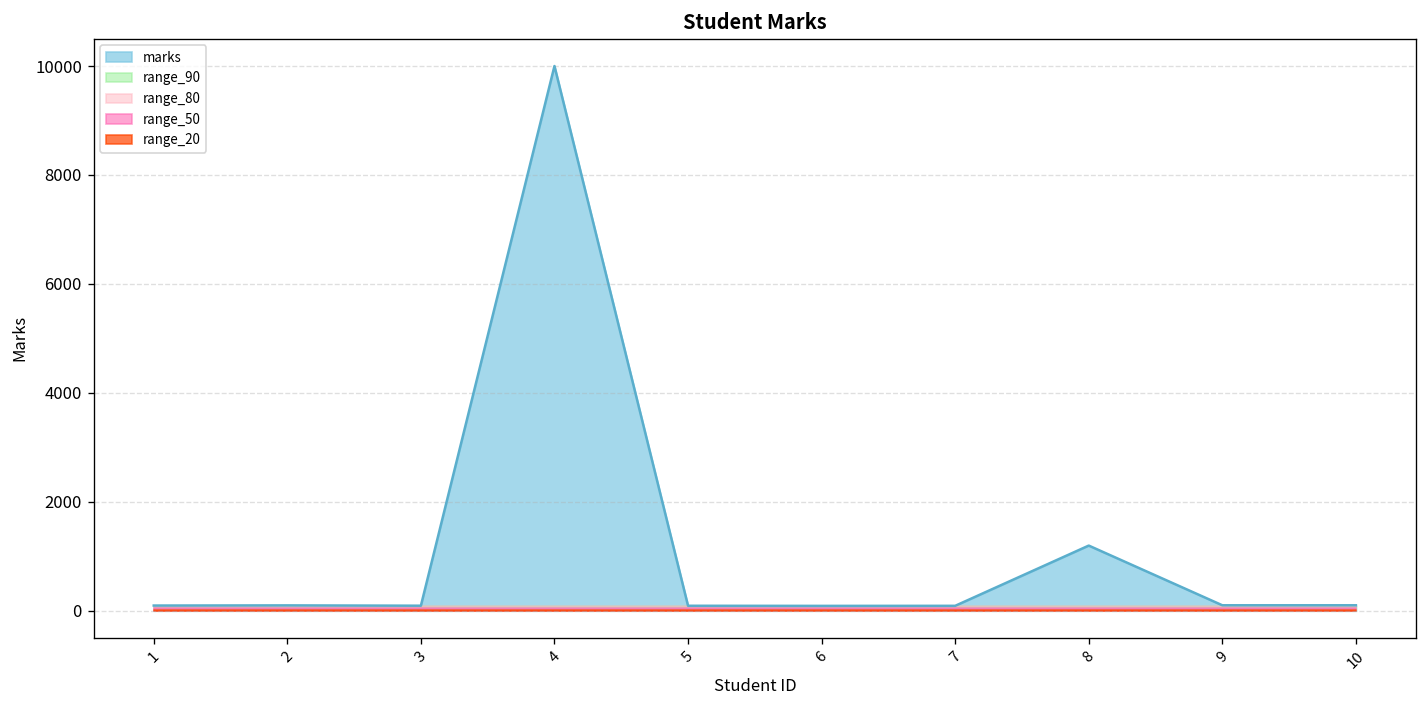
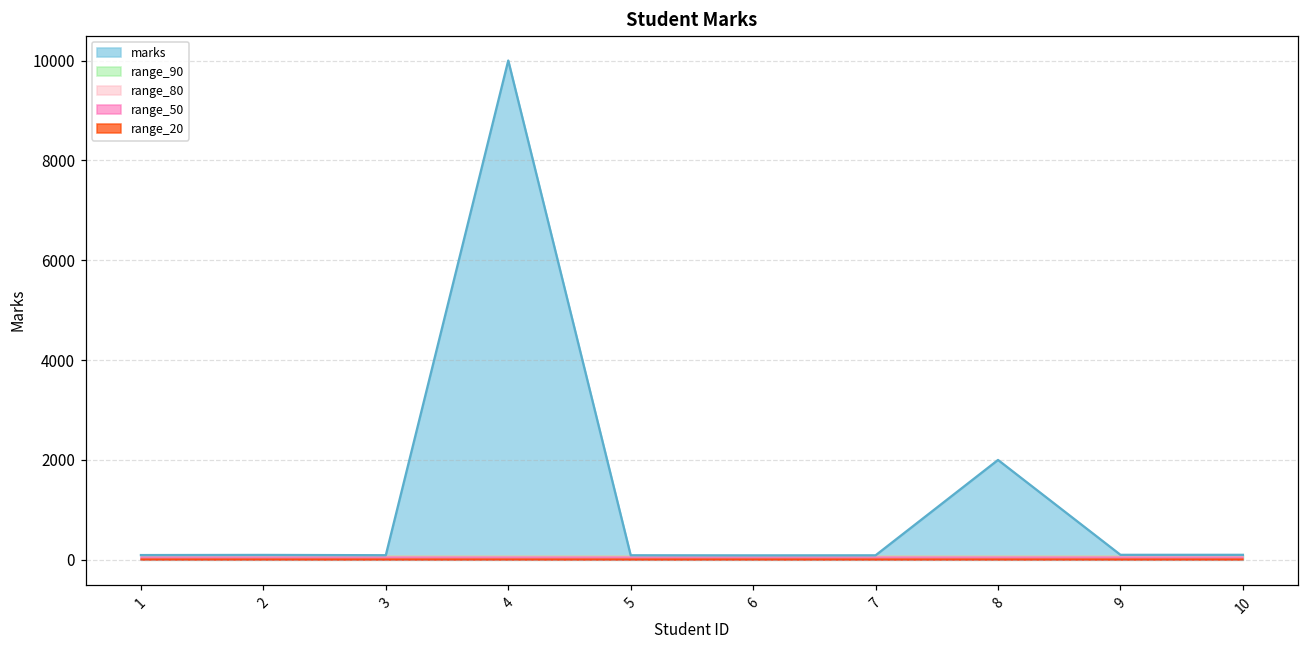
marks, 8: 1200 -> 2000
